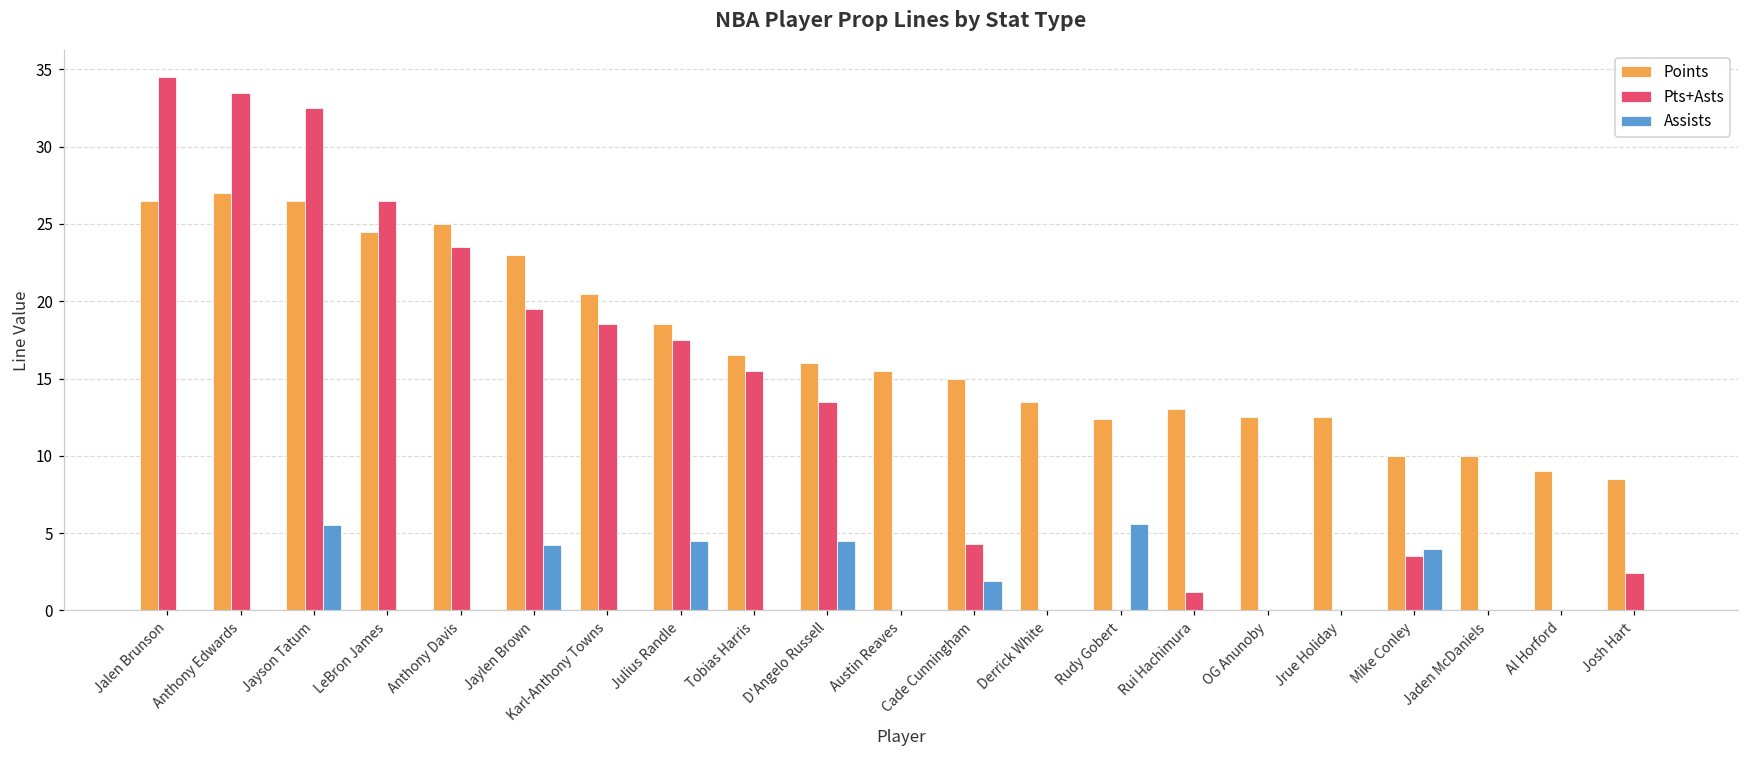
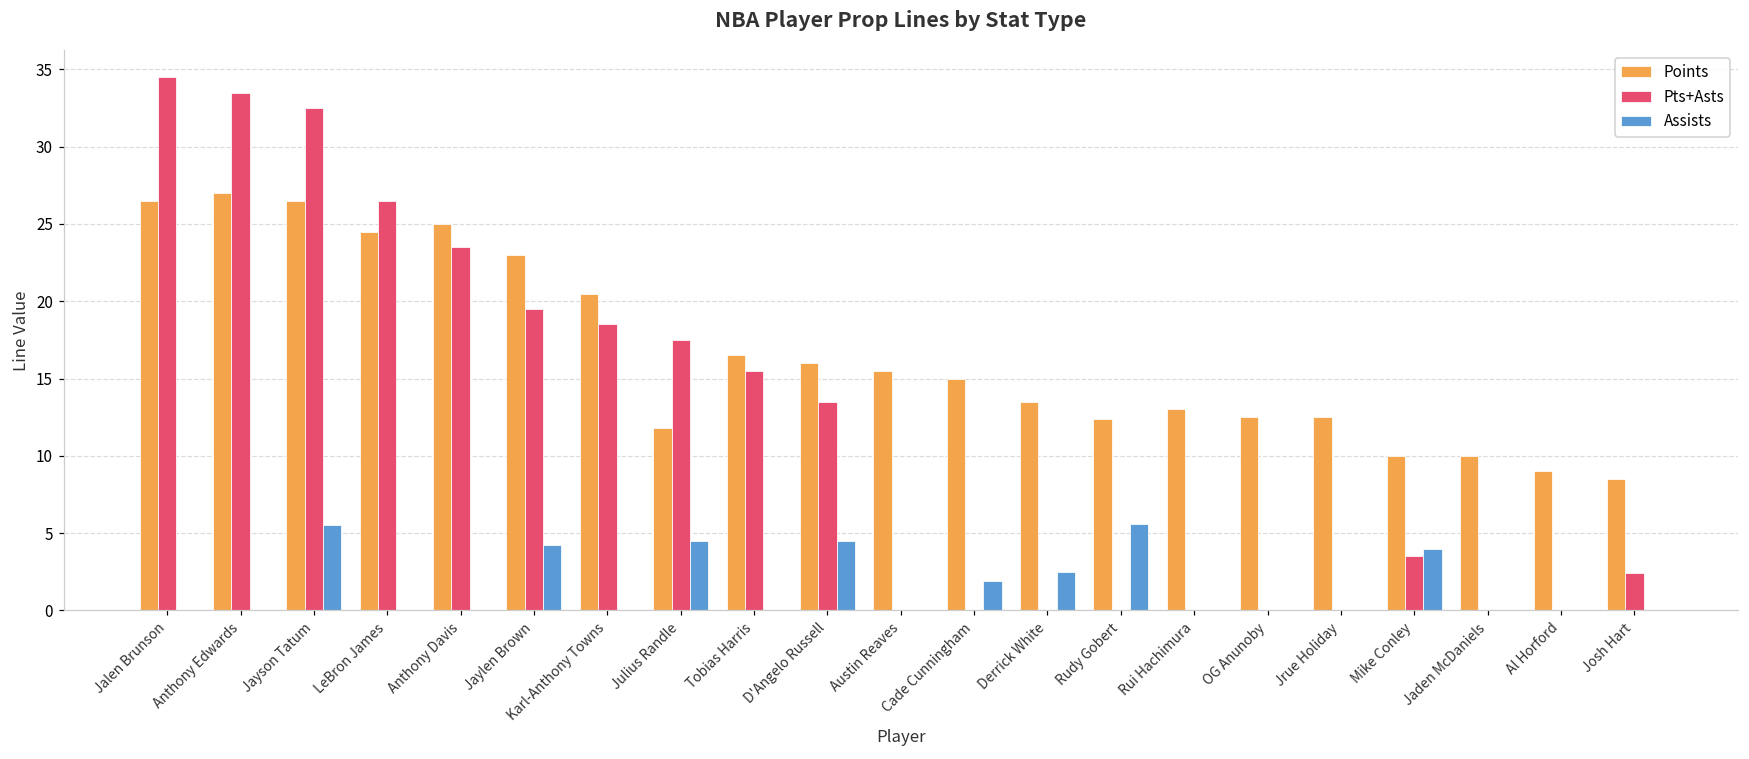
Points, Julius Randle: 18.5 -> 11.8
Pts+Asts, Cade Cunningham: 4.3 -> 0.0
Assists, Derrick White: 0.0 -> 2.5
Pts+Asts, Rui Hachimura: 1.2 -> 0.0
